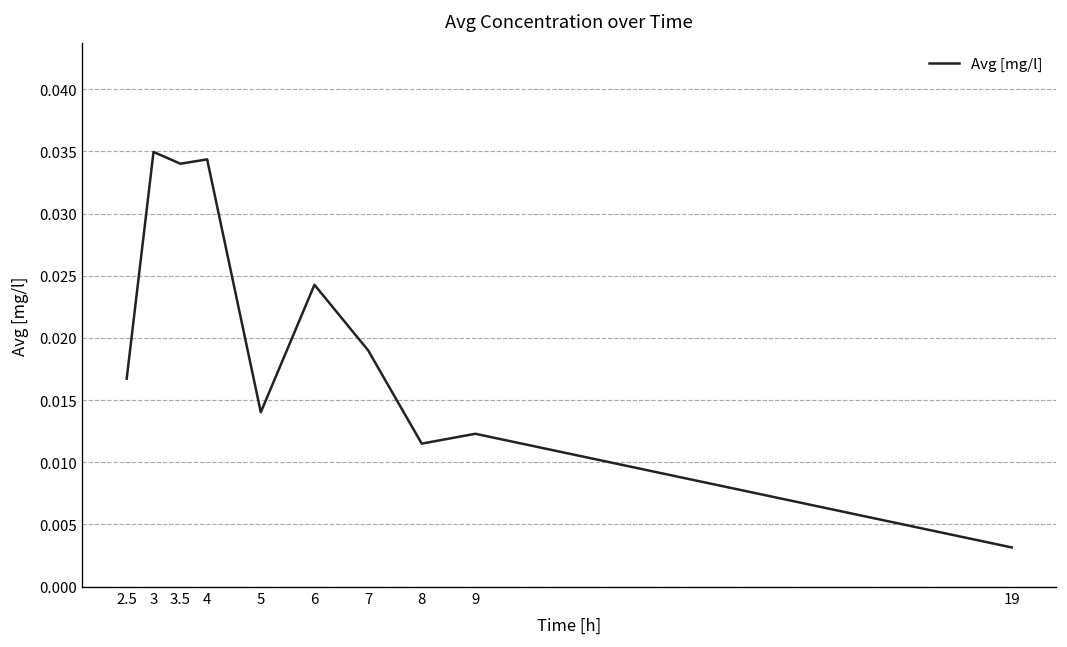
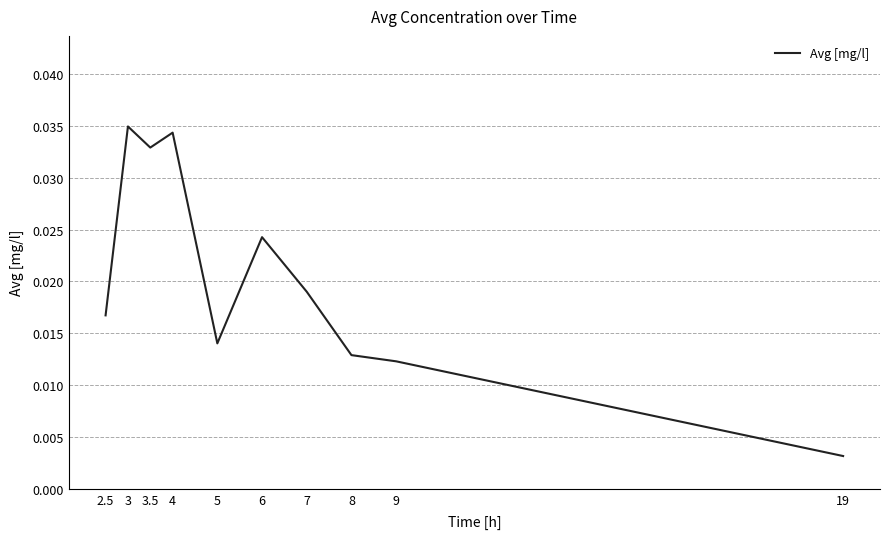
3.5: 0.0340 -> 0.0329
8: 0.0115 -> 0.0129
